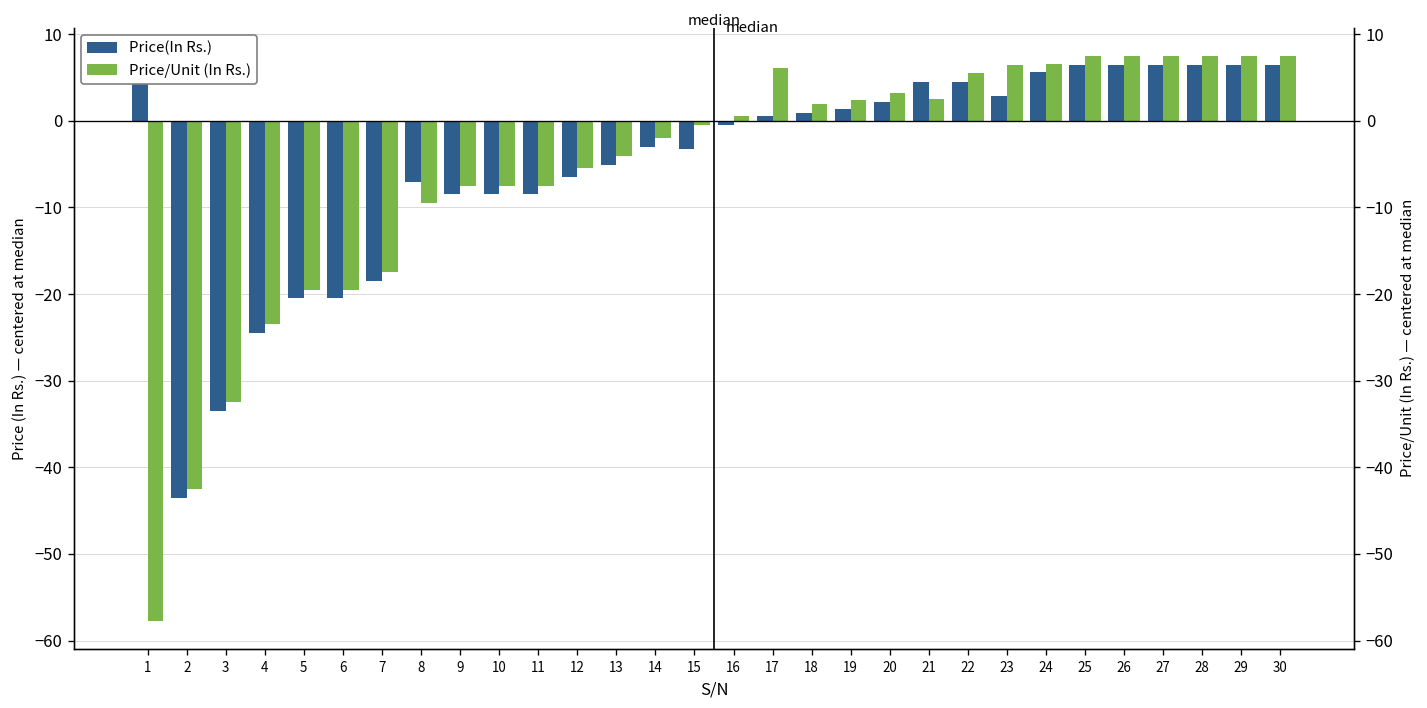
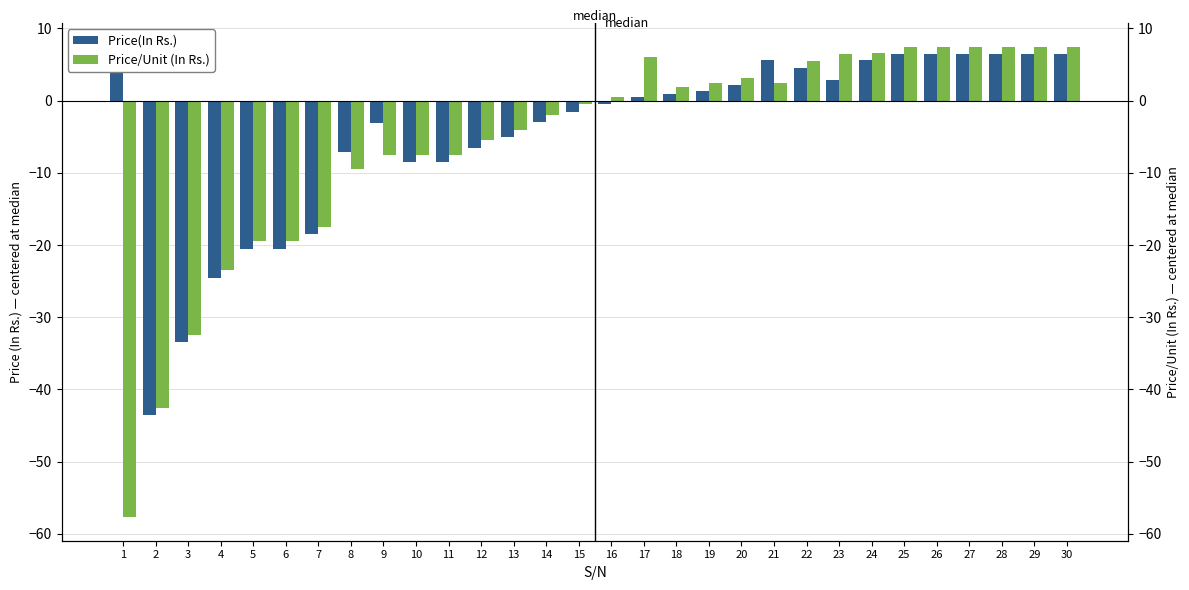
Price(In Rs.), 9: -9 -> -3
Price(In Rs.), 15: -3 -> -2
Price(In Rs.), 21: 5 -> 6
